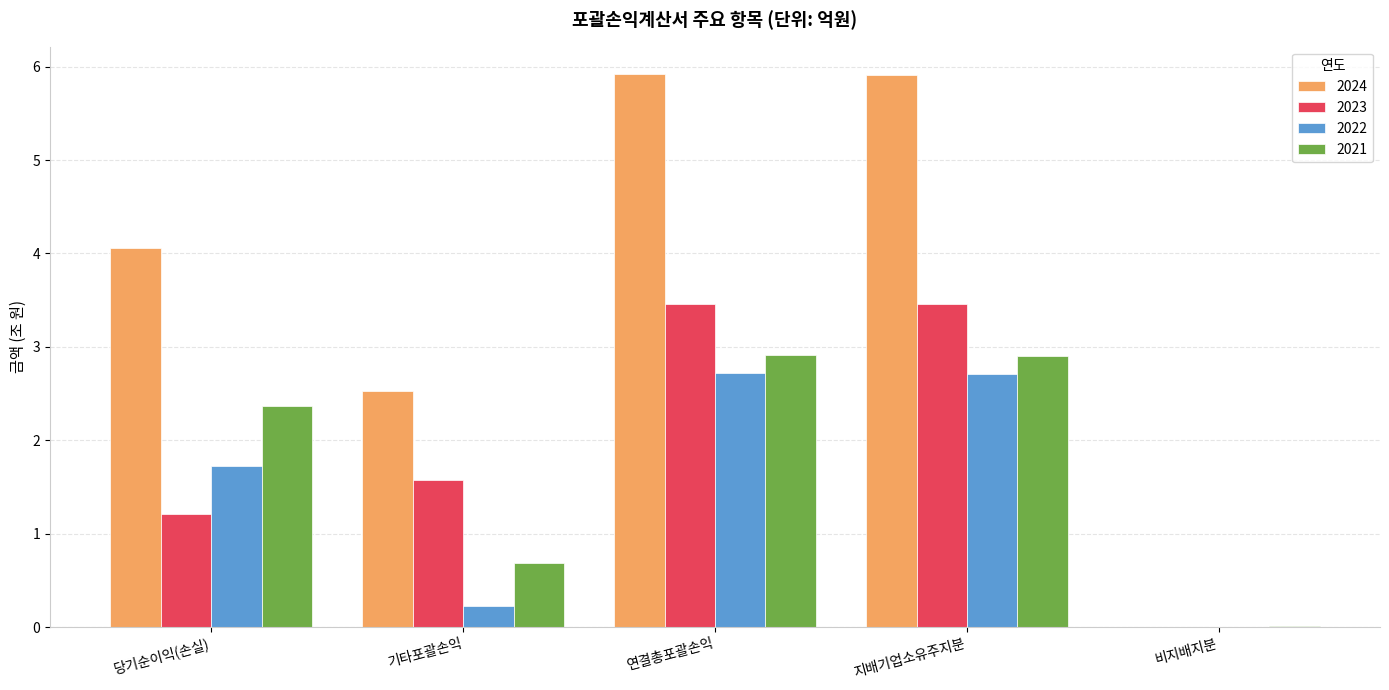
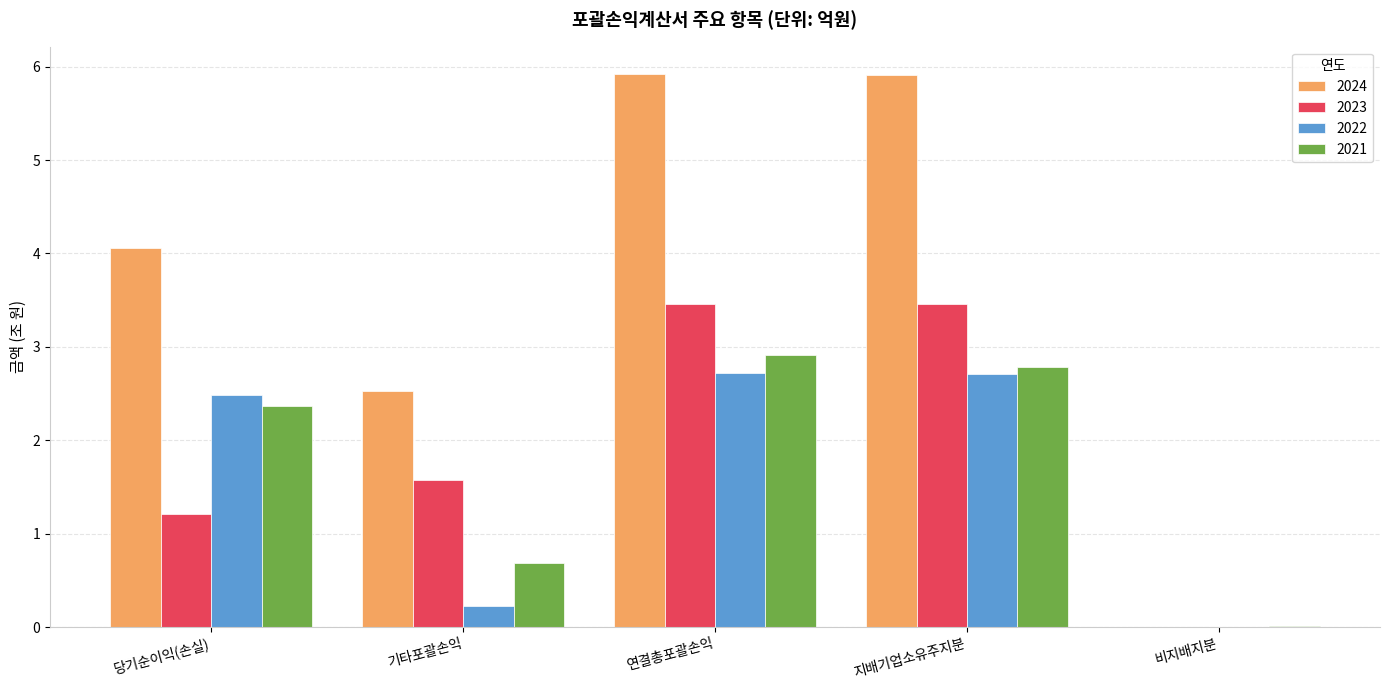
2022, 당기순이익(손실): 1.7 -> 2.5
2021, 지배기업소유주지분: 2.9 -> 2.8
